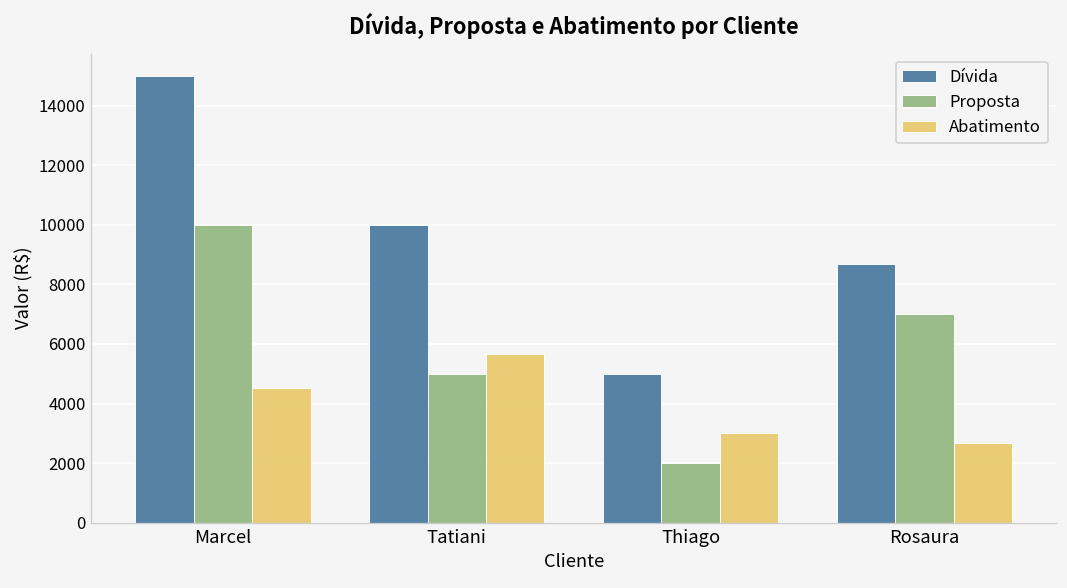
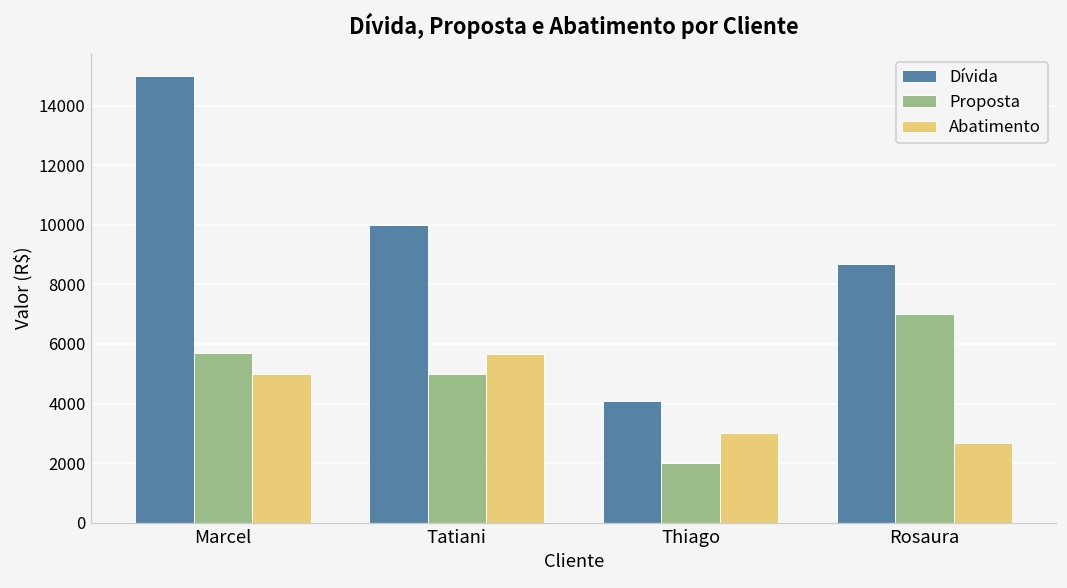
Proposta, Marcel: 10000 -> 5700
Abatimento, Marcel: 4500 -> 5000
Dívida, Thiago: 5000 -> 4100
